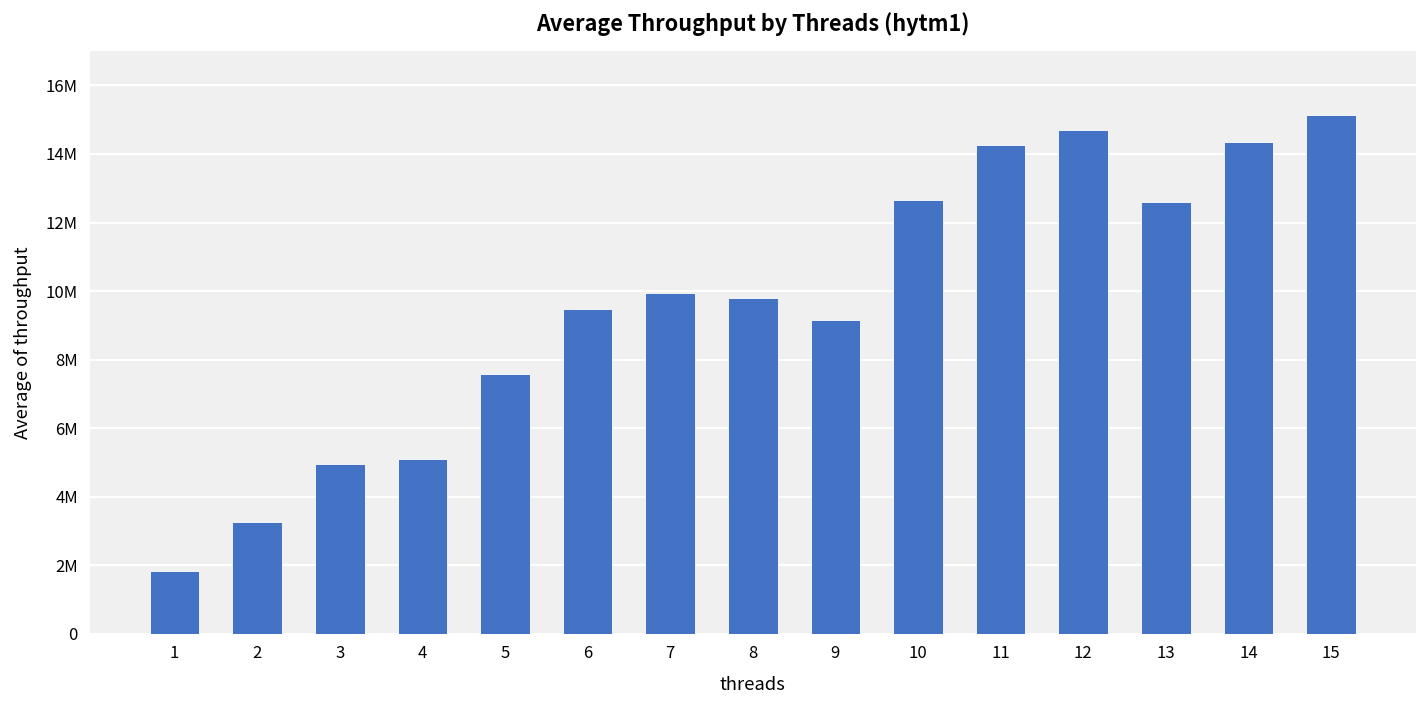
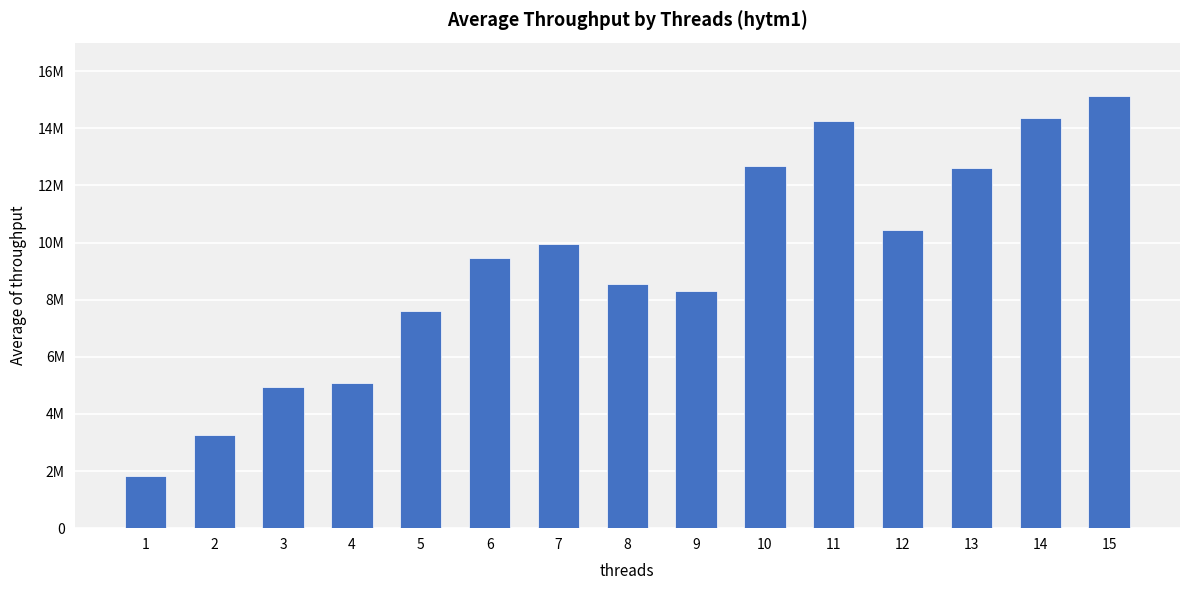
8: 9800000 -> 8600000
9: 9100000 -> 8300000
12: 14700000 -> 10400000
